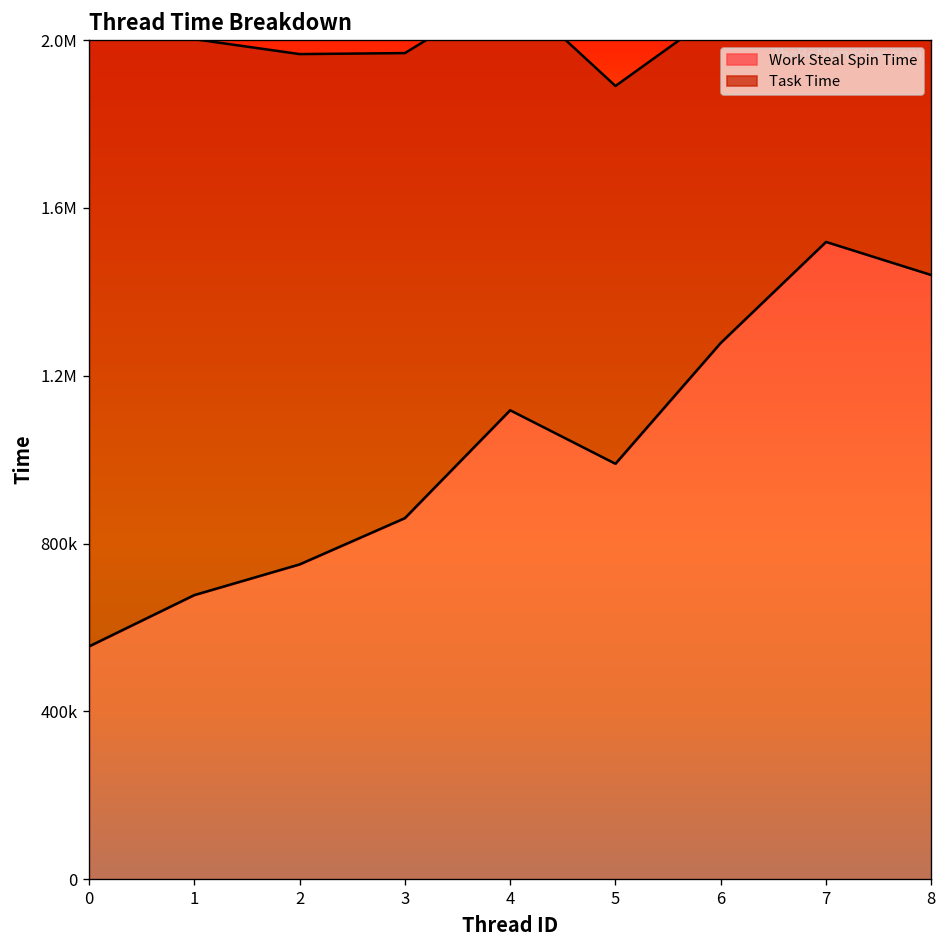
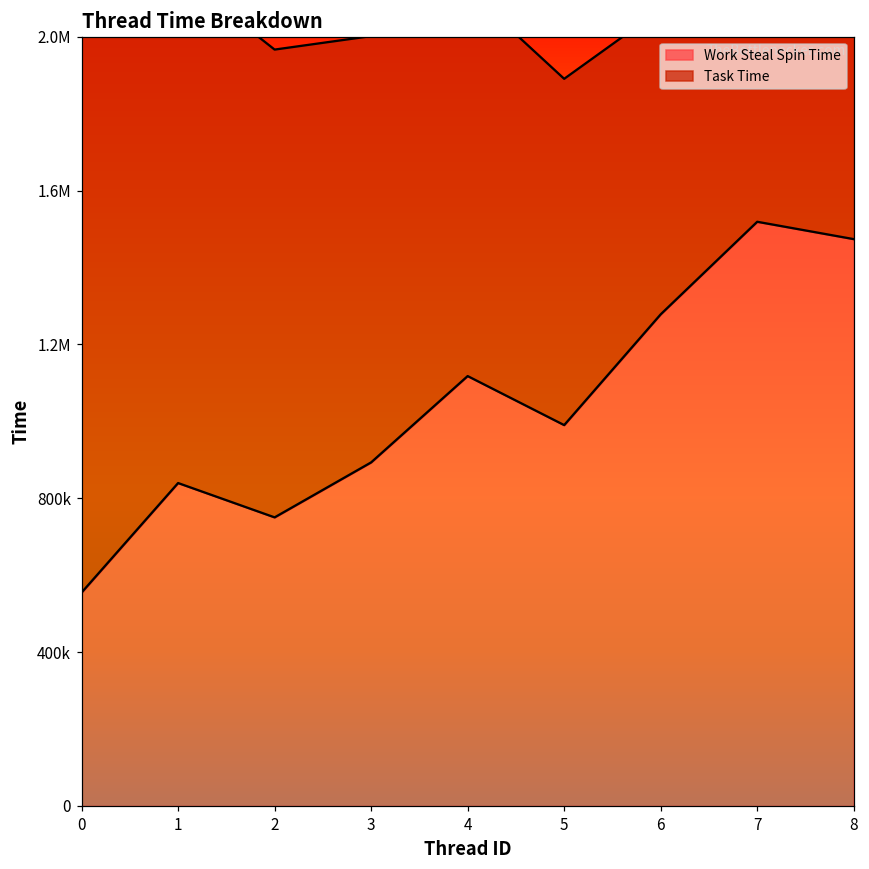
Work Steal Spin Time, 1: 680000 -> 840000
Work Steal Spin Time, 3: 860000 -> 890000
Work Steal Spin Time, 8: 1440000 -> 1470000
